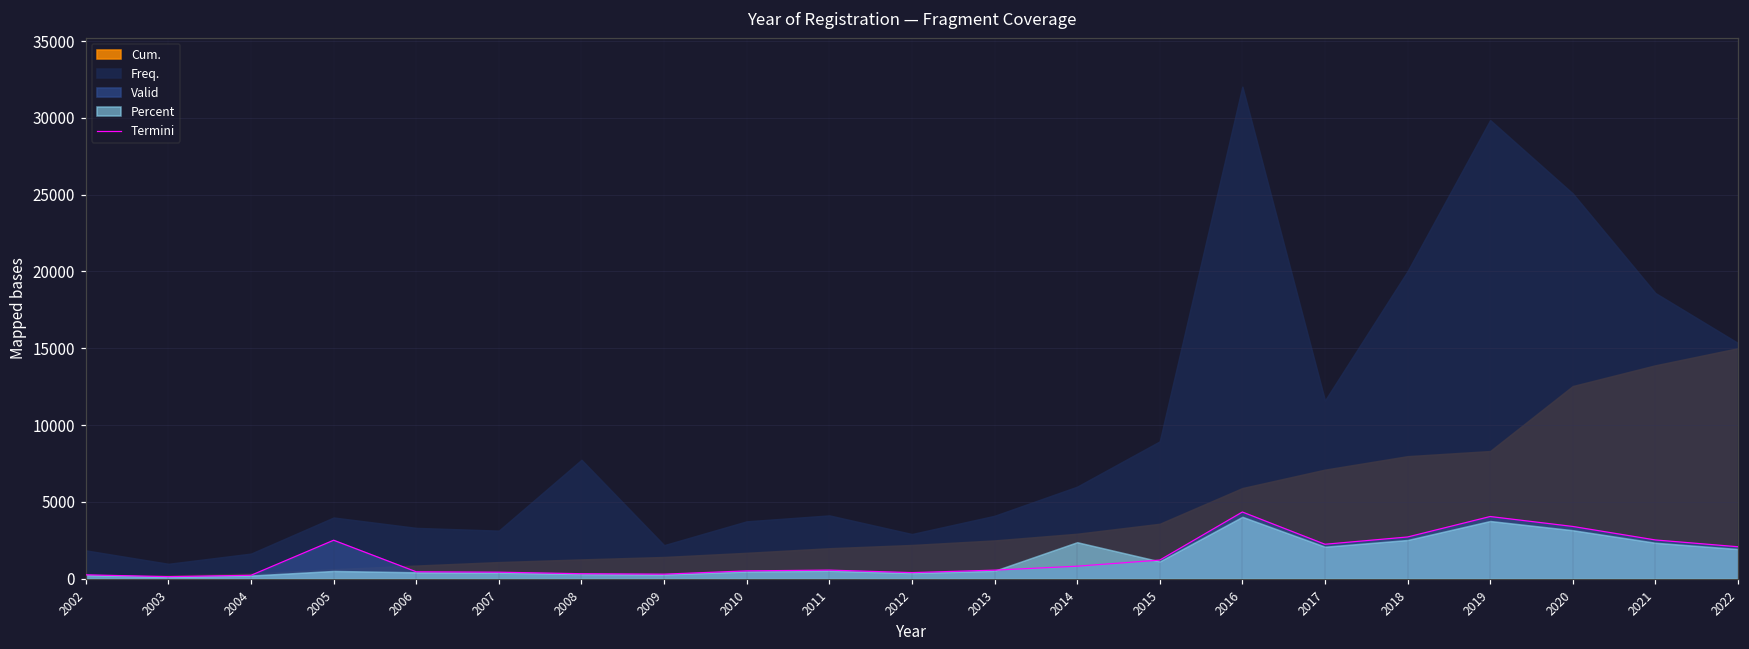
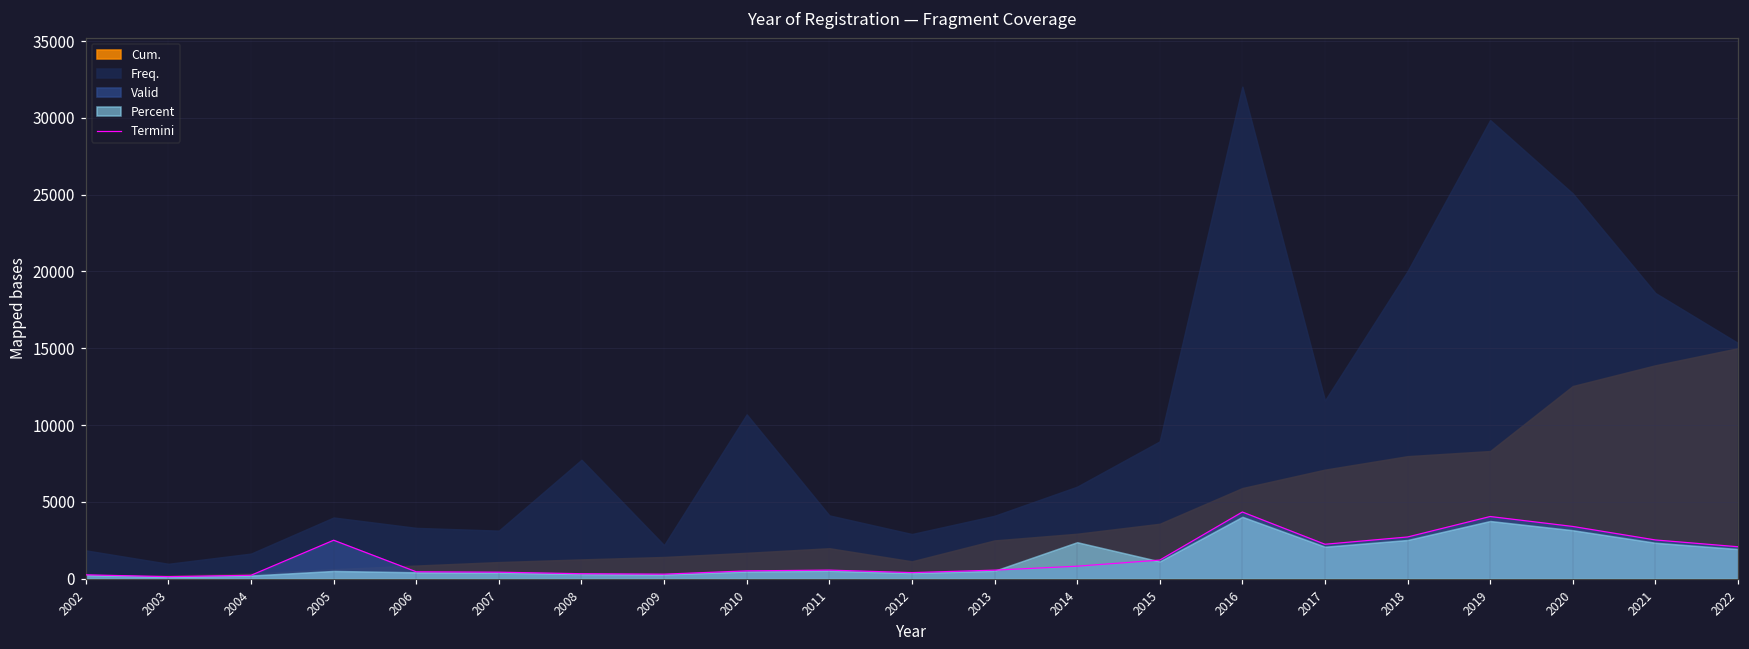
Freq., 2010: 3700 -> 10700
Cum., 2012: 2200 -> 1100
